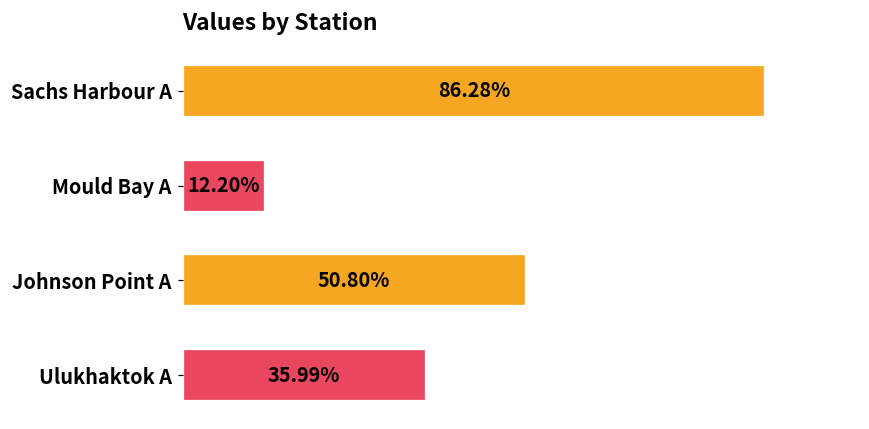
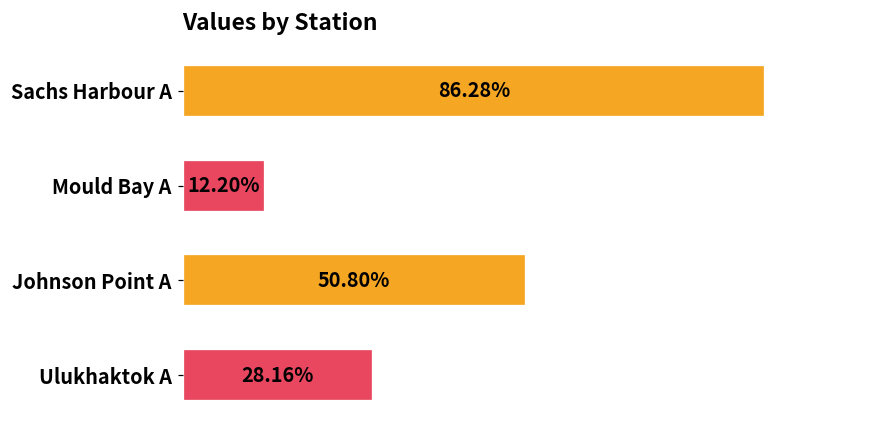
Ulukhaktok A: 35.99% -> 28.16%
